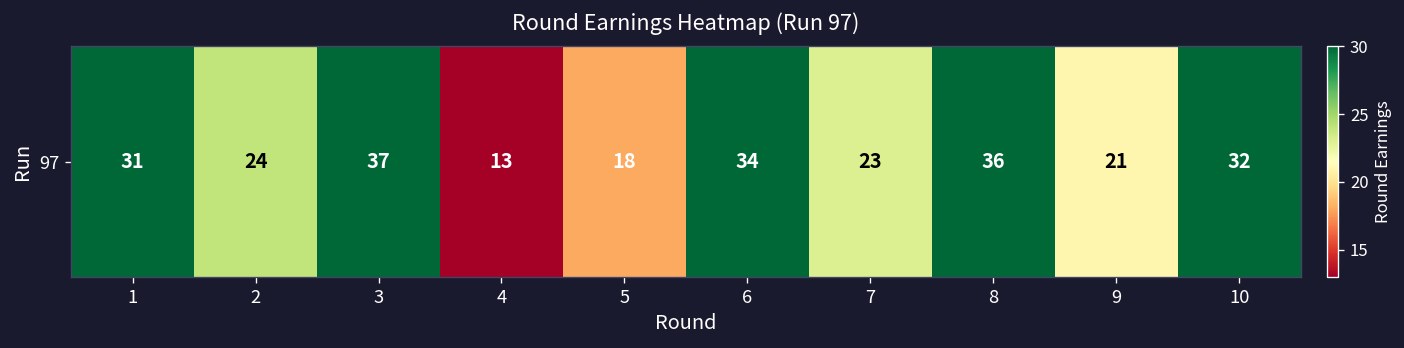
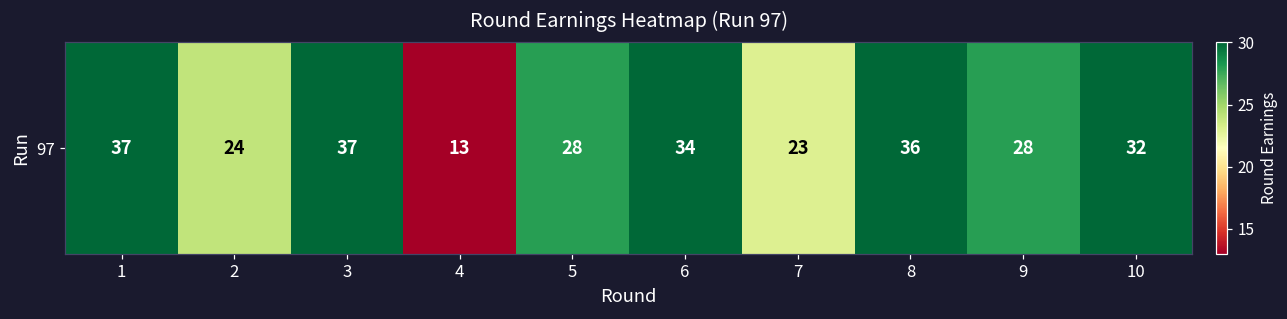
97, 1: 31 -> 37
97, 5: 18 -> 28
97, 9: 21 -> 28
